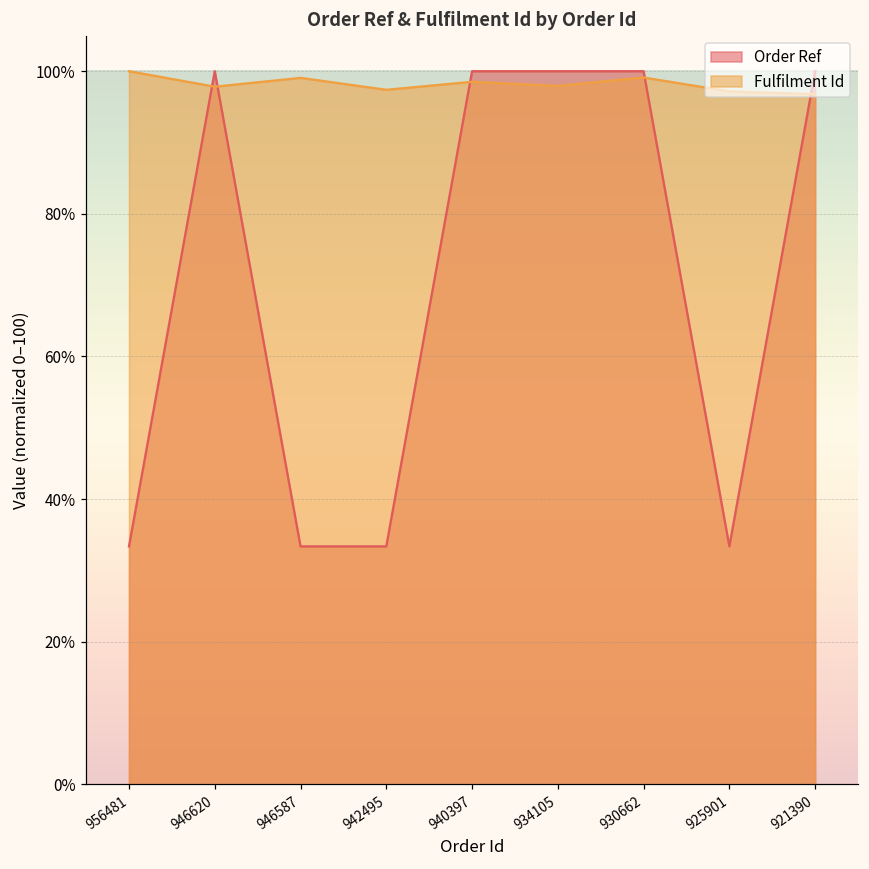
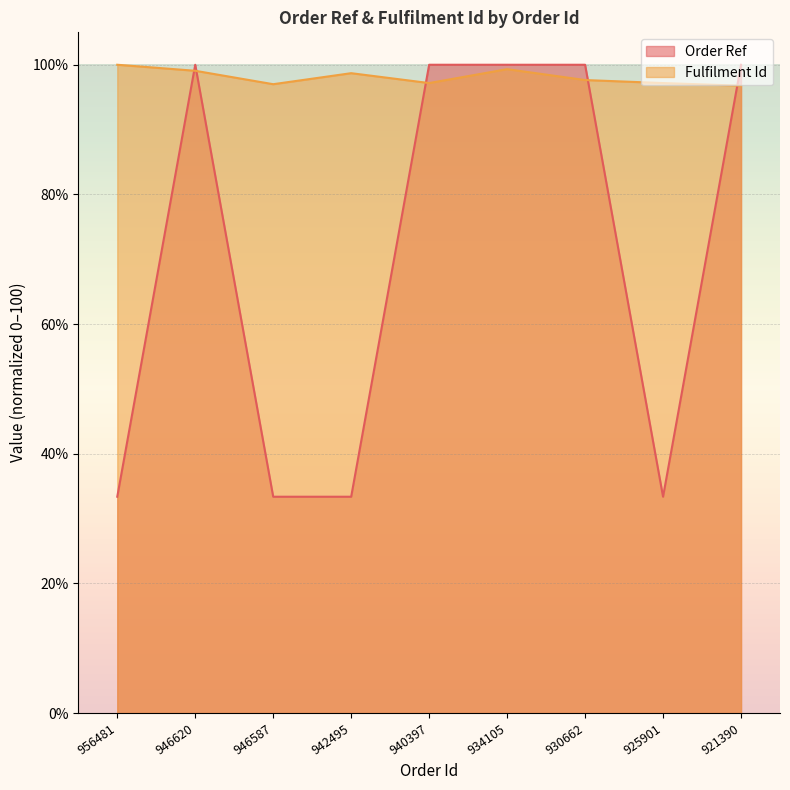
Fulfilment Id, 946620: 98% -> 99%
Fulfilment Id, 946587: 99% -> 97%
Fulfilment Id, 942495: 97% -> 99%
Fulfilment Id, 940397: 99% -> 97%
Fulfilment Id, 934105: 98% -> 99%
Fulfilment Id, 930662: 99% -> 98%
